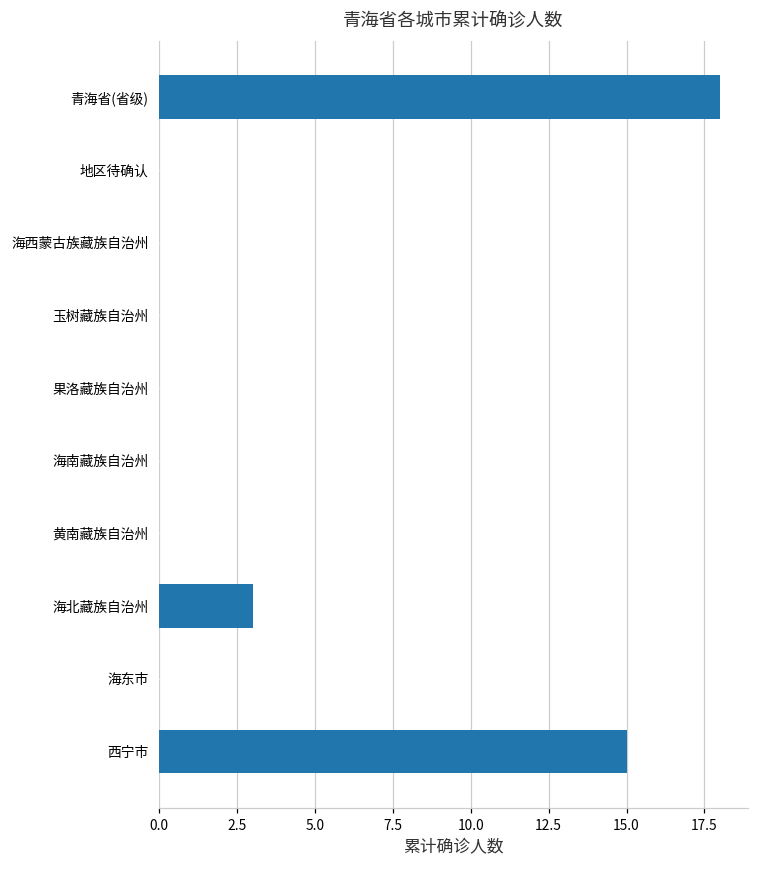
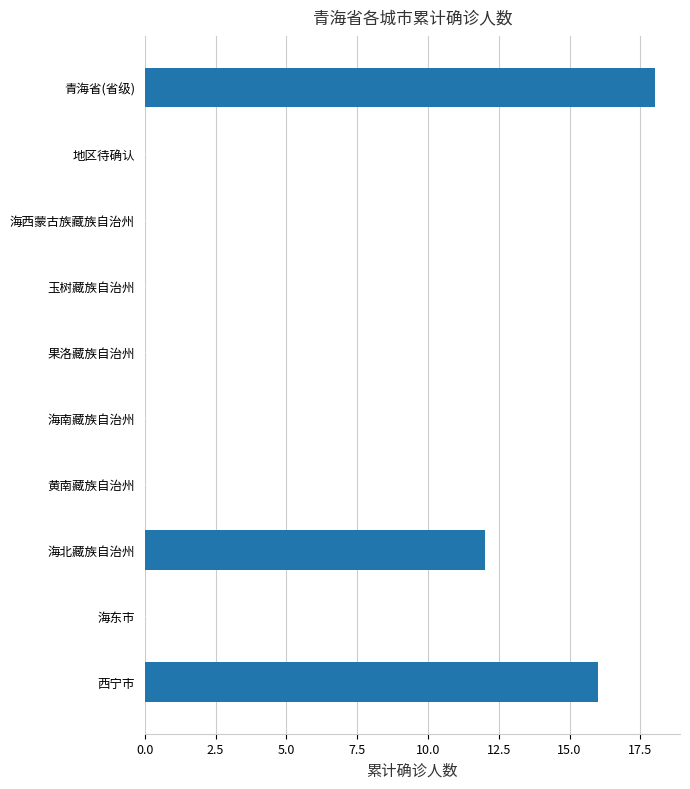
海北藏族自治州: 3 -> 12
西宁市: 15 -> 16
